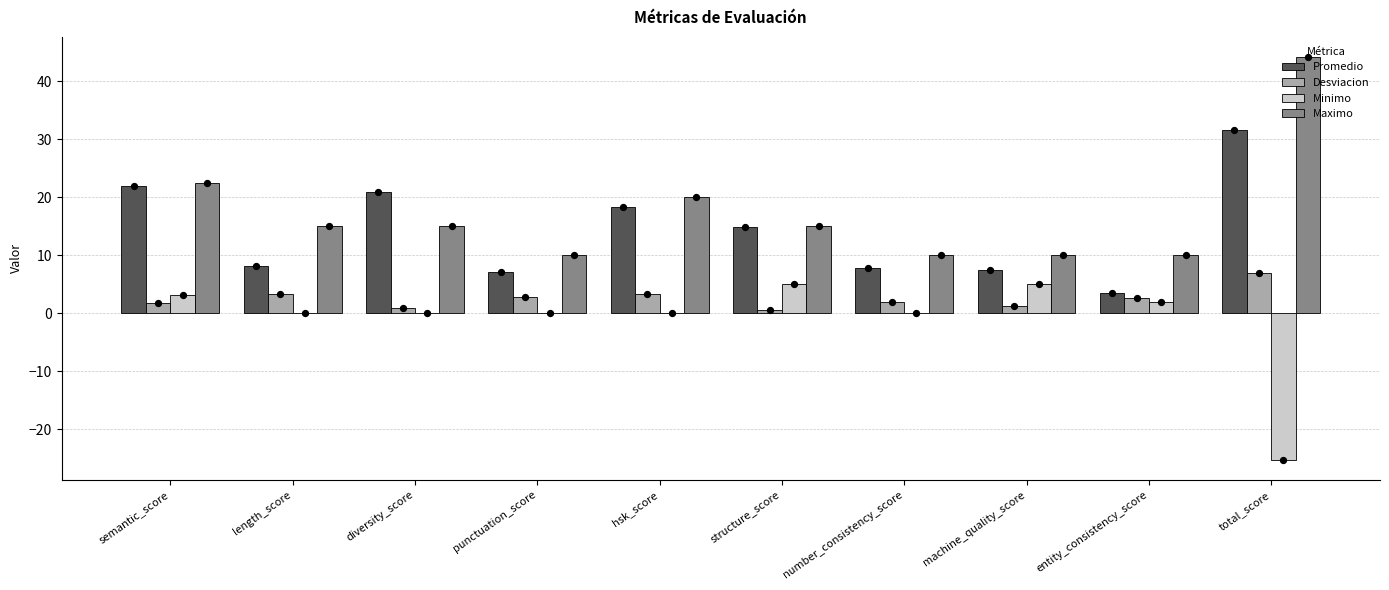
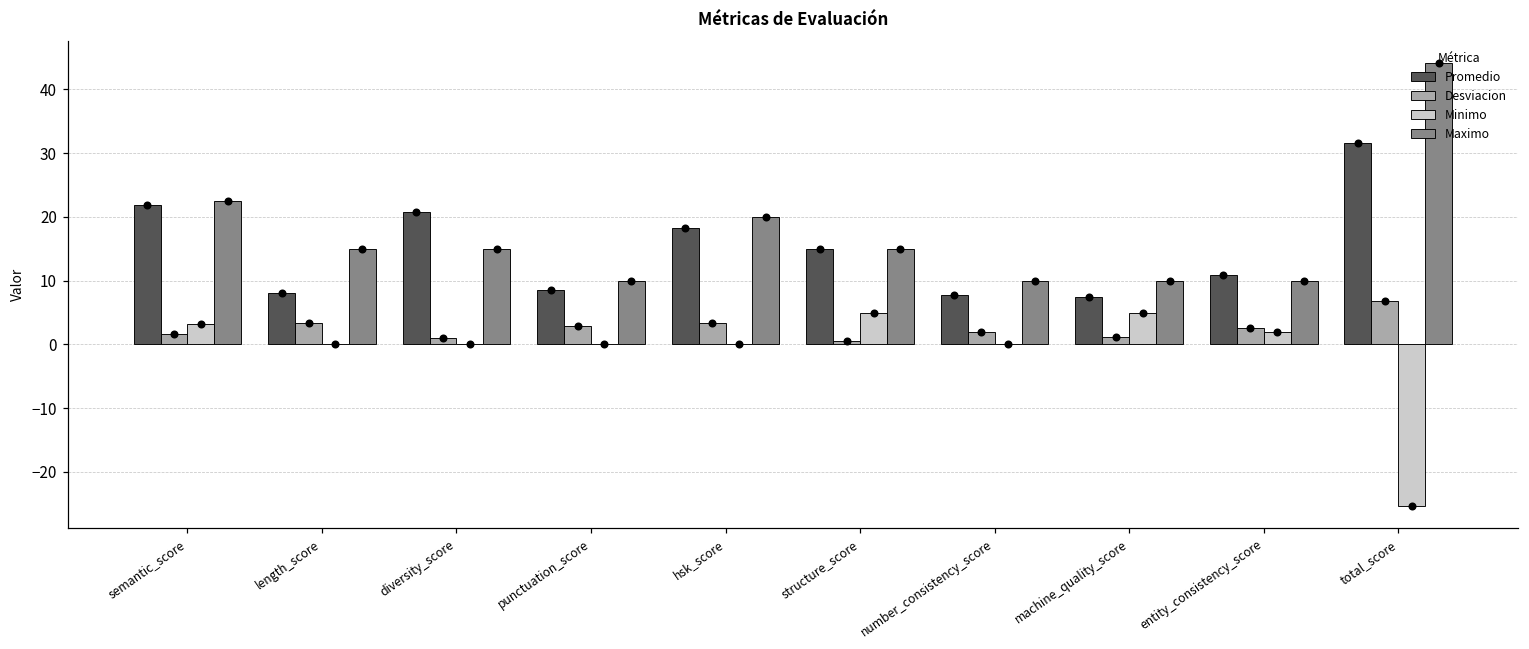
Promedio, punctuation_score: 7 -> 9
Promedio, entity_consistency_score: 3 -> 11
